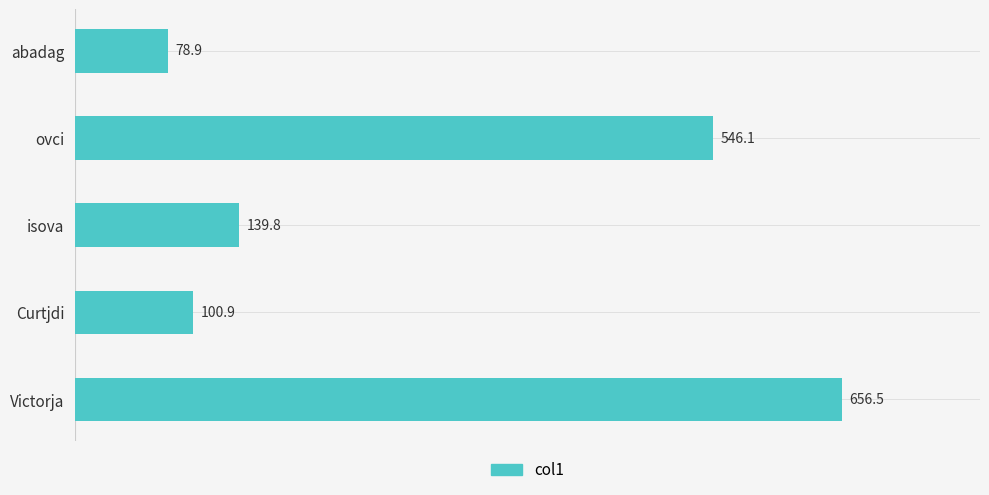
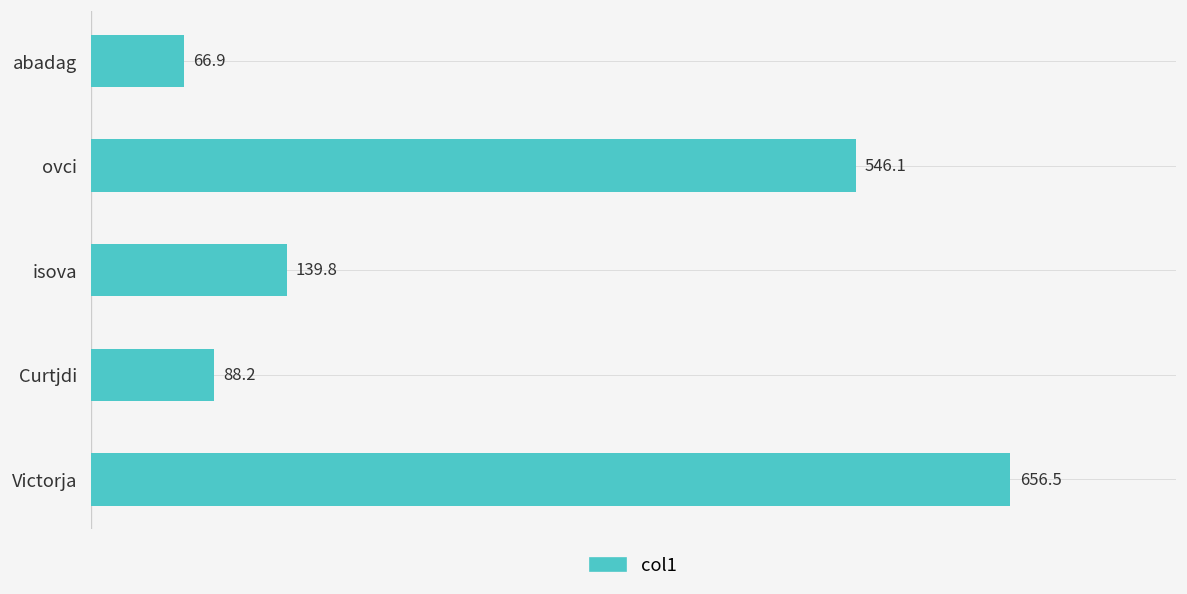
abadag: 78.9 -> 66.9
Curtjdi: 100.9 -> 88.2
